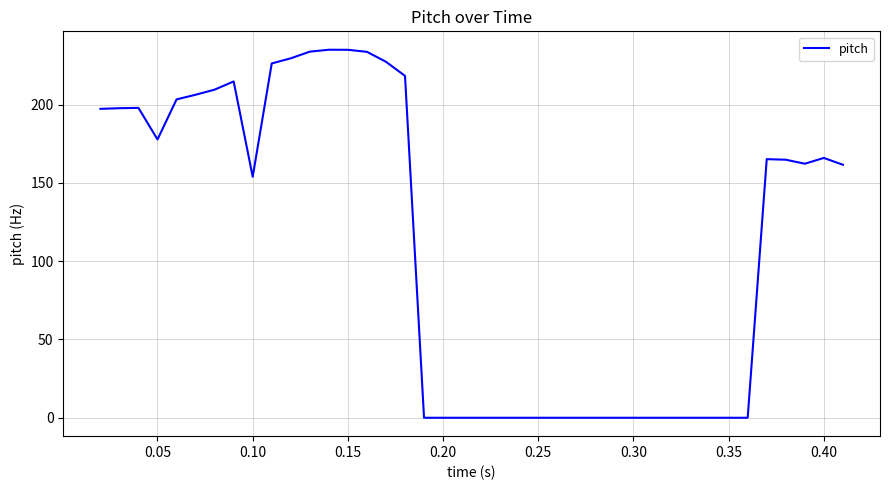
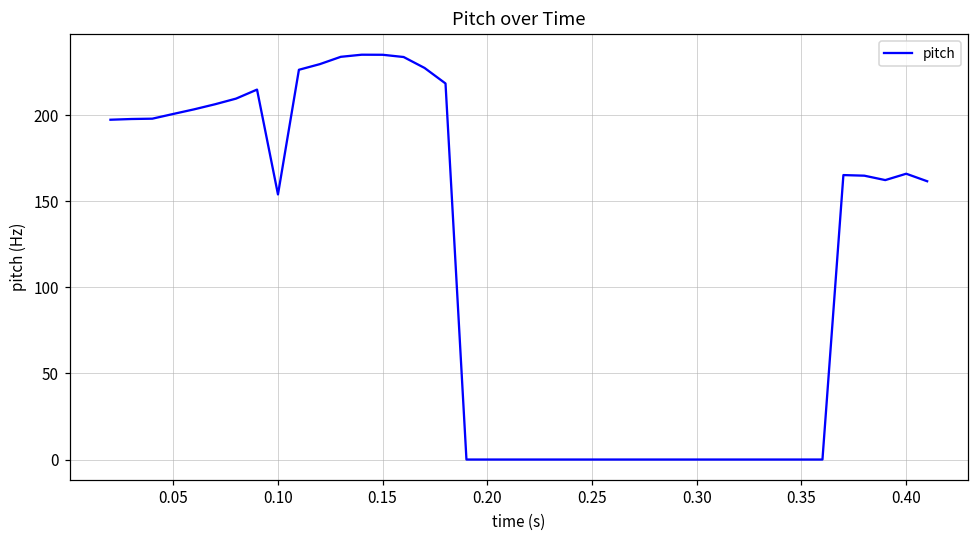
0.05: 178 -> 201
